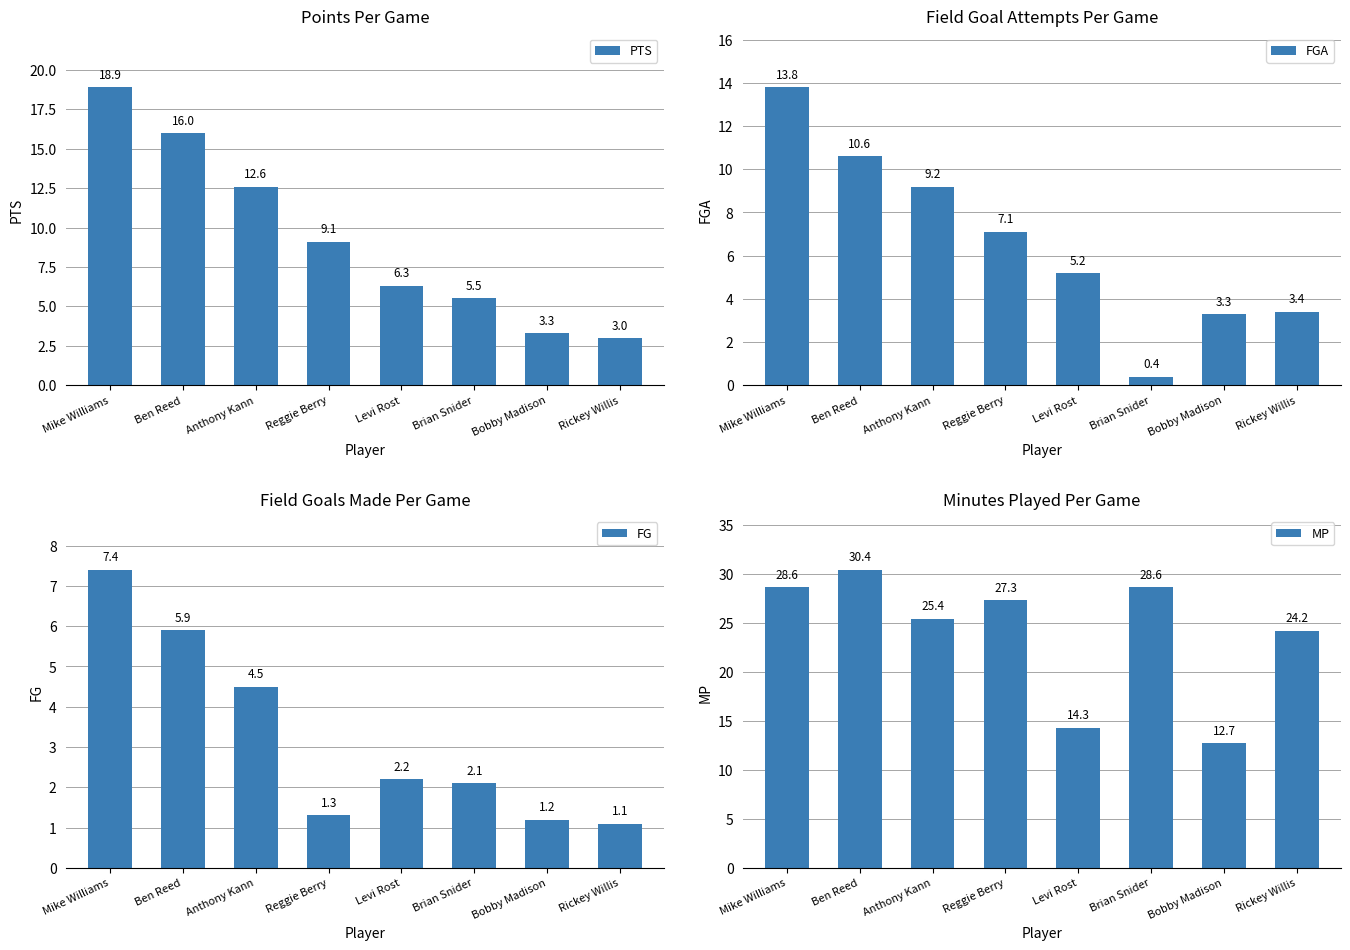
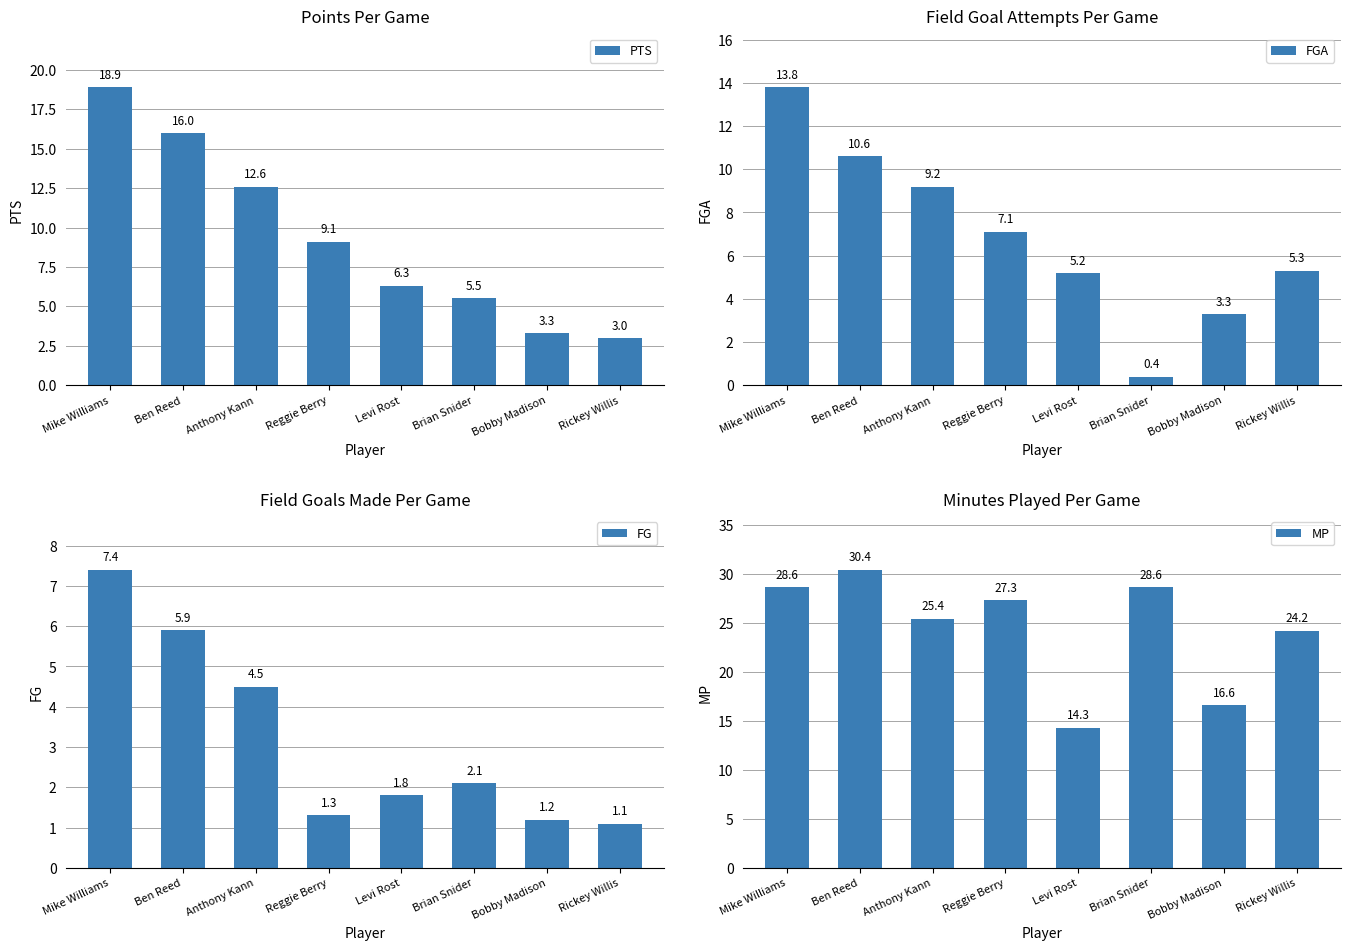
Field Goal Attempts Per Game, Rickey Willis: 3.4 -> 5.3
Field Goals Made Per Game, Levi Rost: 2.2 -> 1.8
Minutes Played Per Game, Bobby Madison: 12.7 -> 16.6
